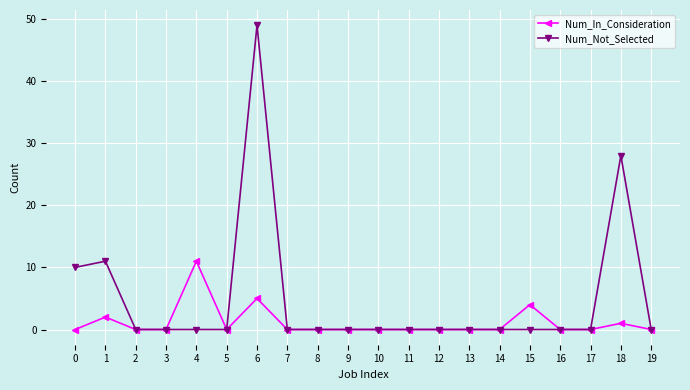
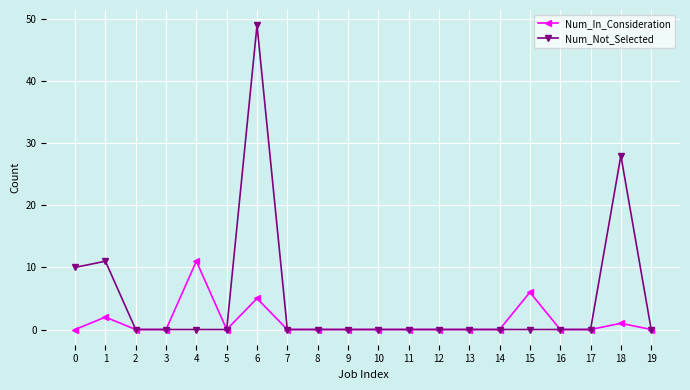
Num_In_Consideration, 15: 4 -> 6
